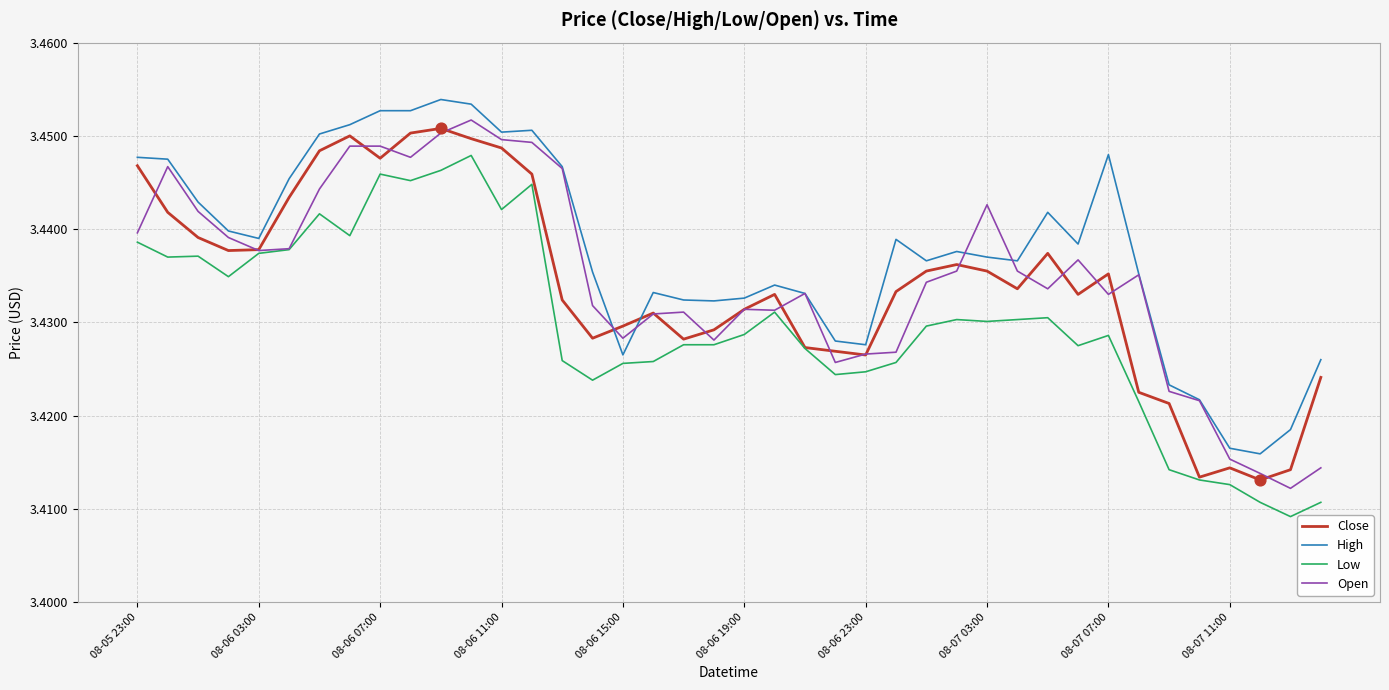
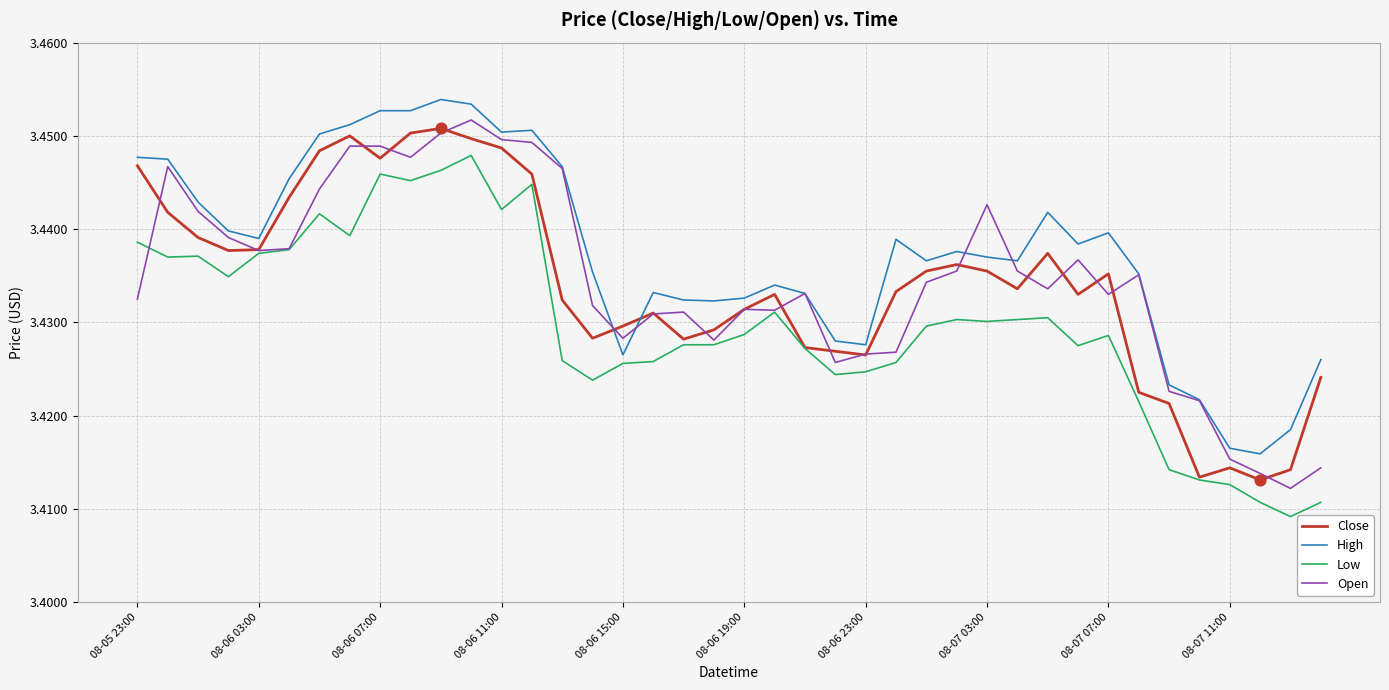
Open, 08-05 23:00: 3.440 -> 3.433
High, 08-07 07:00: 3.448 -> 3.440
